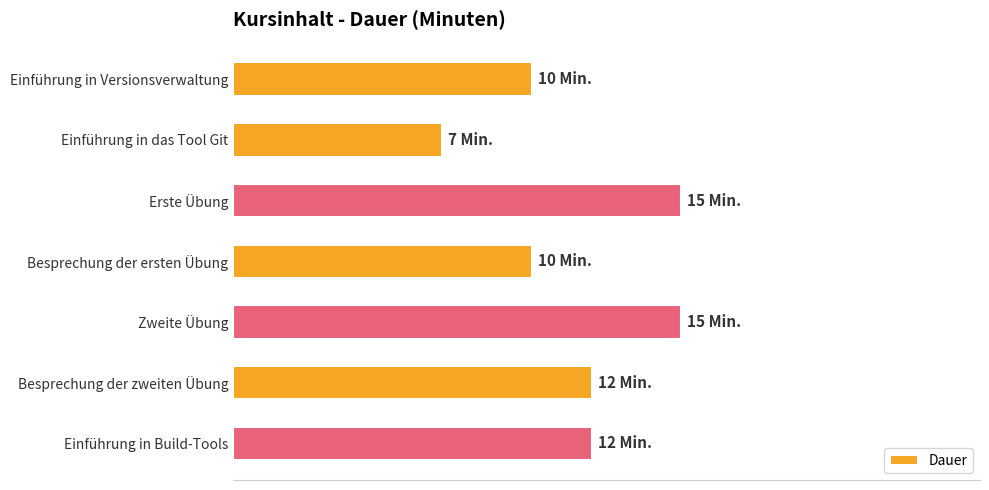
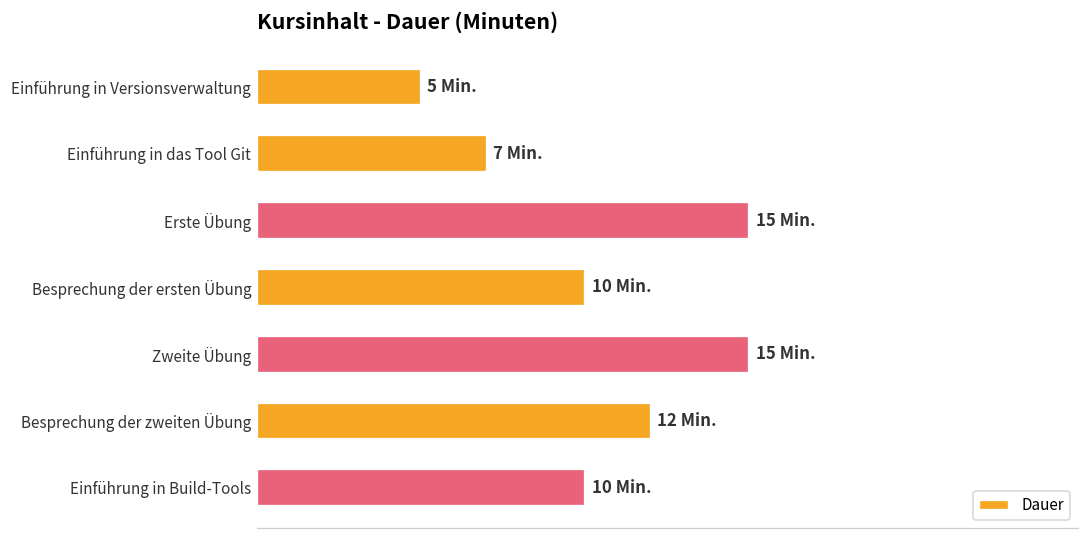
Einführung in Versionsverwaltung: 10 -> 5
Einführung in Build-Tools: 12 -> 10
